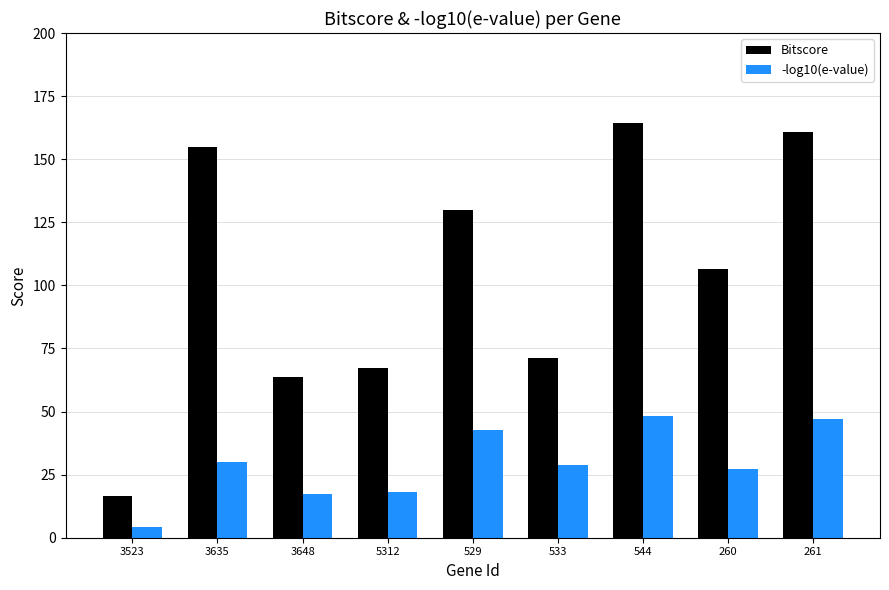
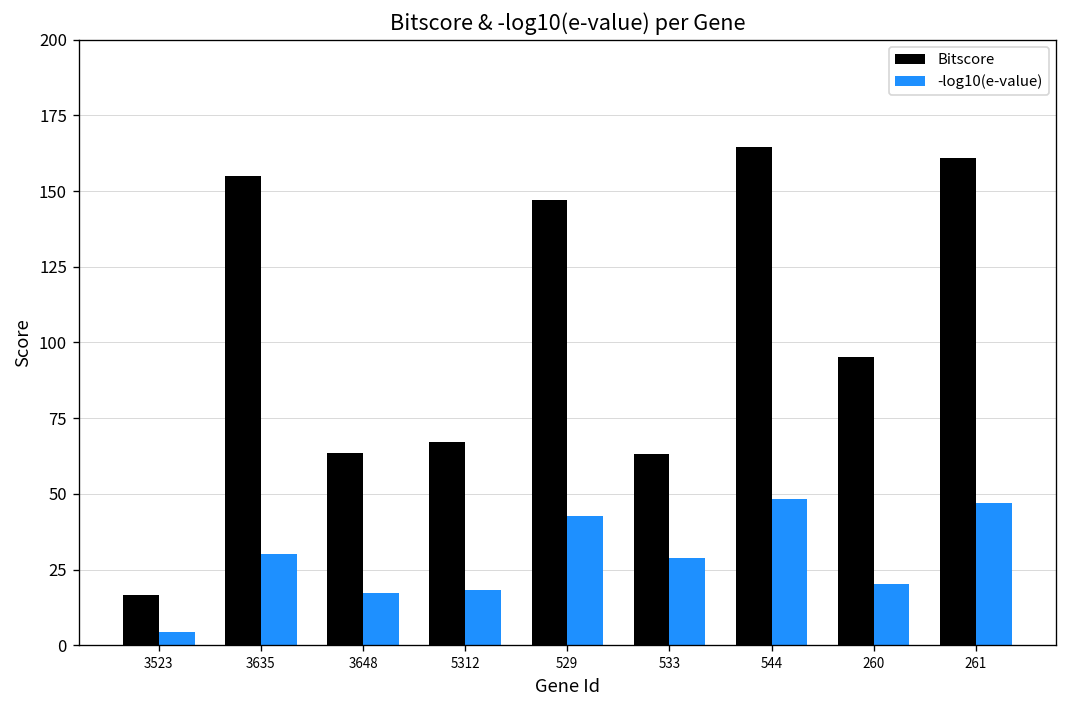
Bitscore, 529: 130 -> 147
Bitscore, 533: 71 -> 63
Bitscore, 260: 107 -> 95
-log10(e-value), 260: 27 -> 20
